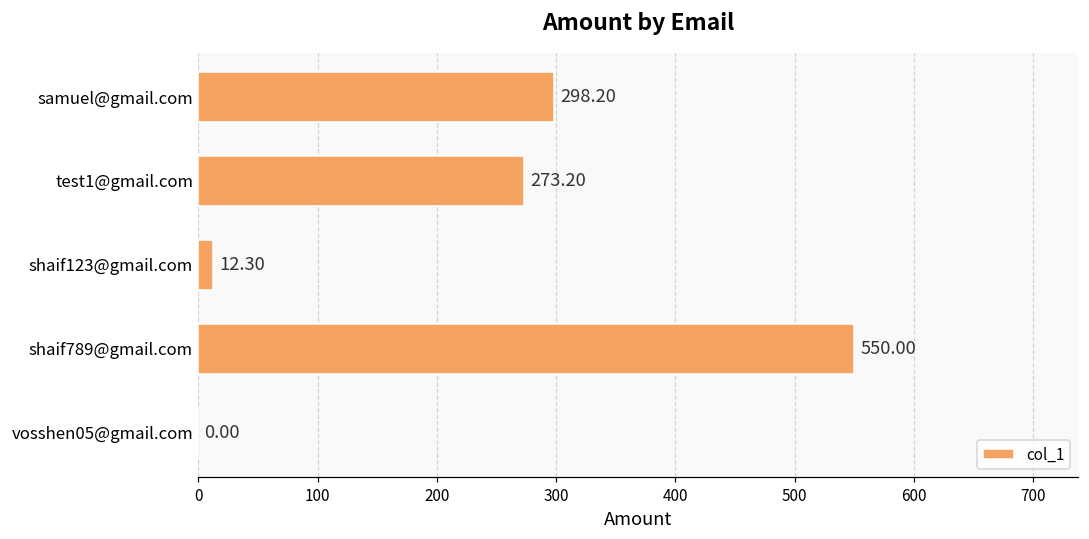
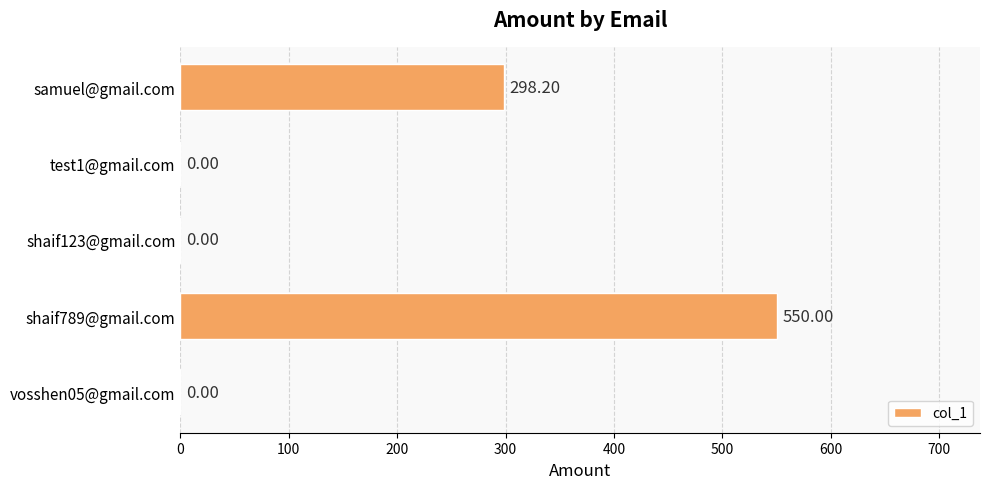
test1@gmail.com: 273.20 -> 0.00
shaif123@gmail.com: 12.30 -> 0.00
